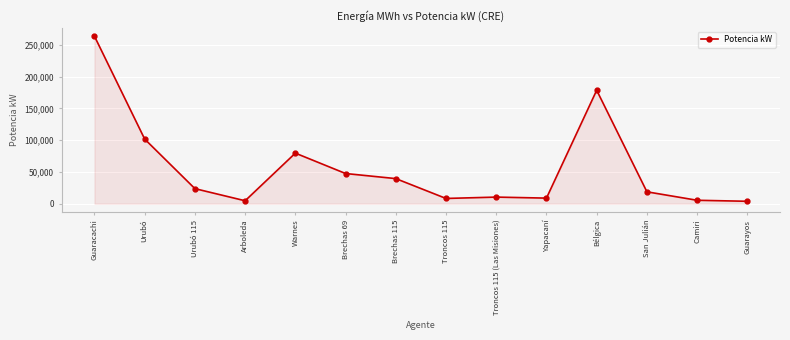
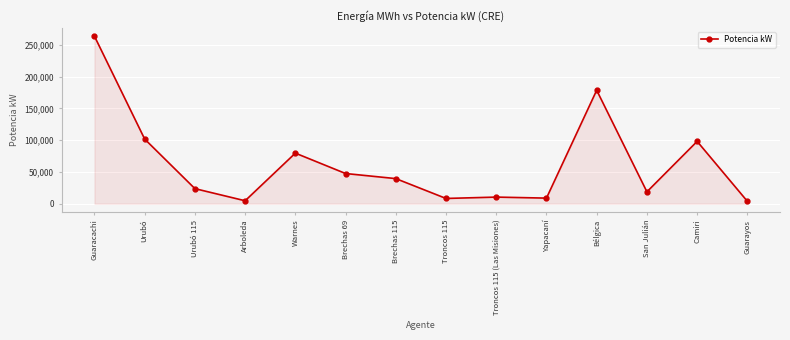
Camiri: 10,000 -> 100,000
